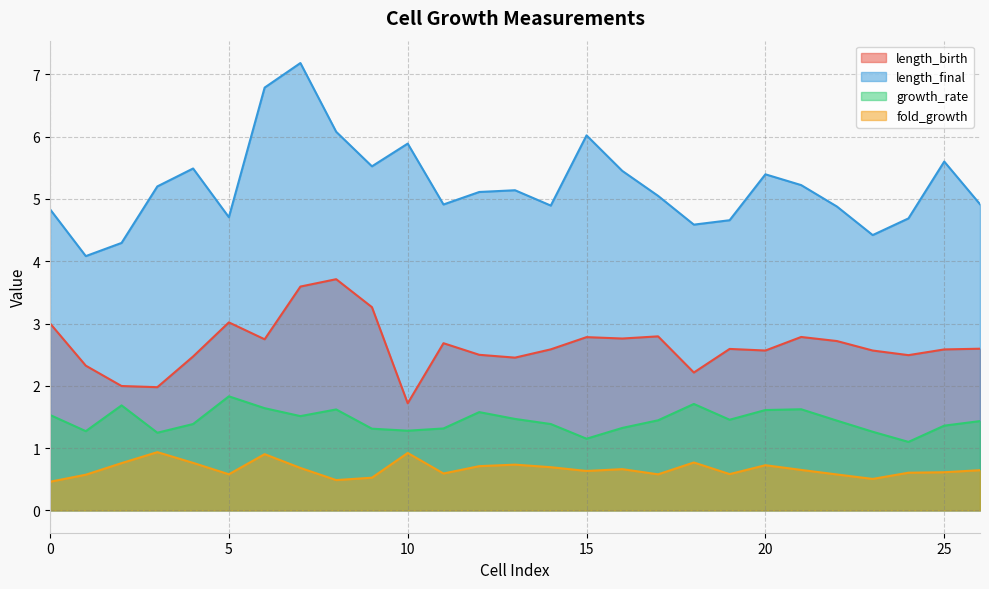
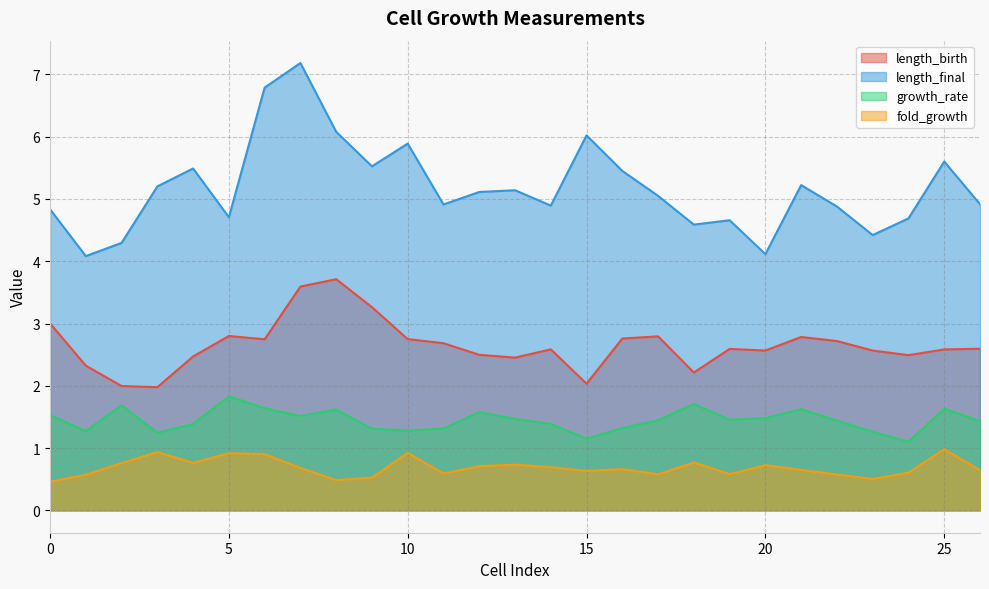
length_birth, 5: 3.0 -> 2.8
fold_growth, 5: 0.6 -> 0.9
length_birth, 10: 1.7 -> 2.7
length_birth, 15: 2.8 -> 2.0
length_final, 20: 5.4 -> 4.1
growth_rate, 20: 1.6 -> 1.5
growth_rate, 25: 1.4 -> 1.6
fold_growth, 25: 0.6 -> 1.0
